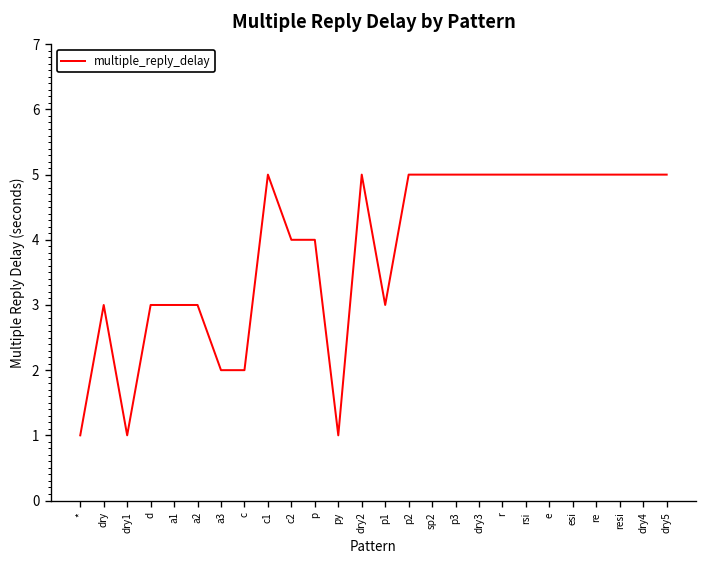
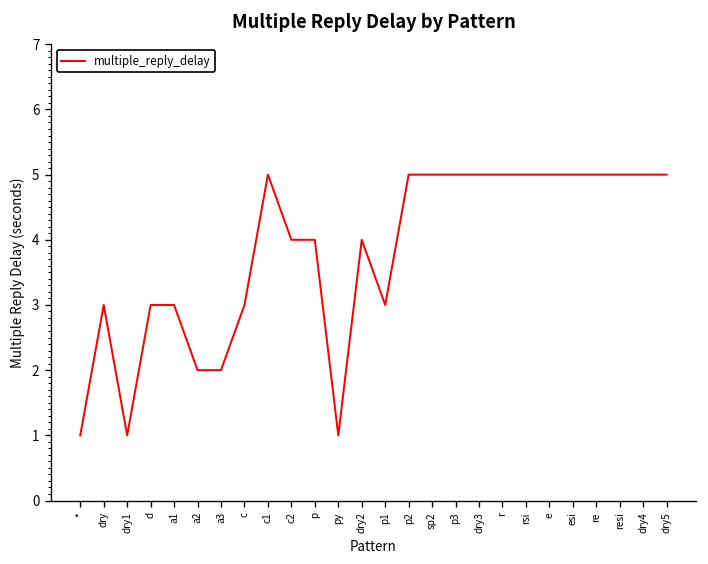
a2: 3 -> 2
c: 2 -> 3
dry2: 5 -> 4
